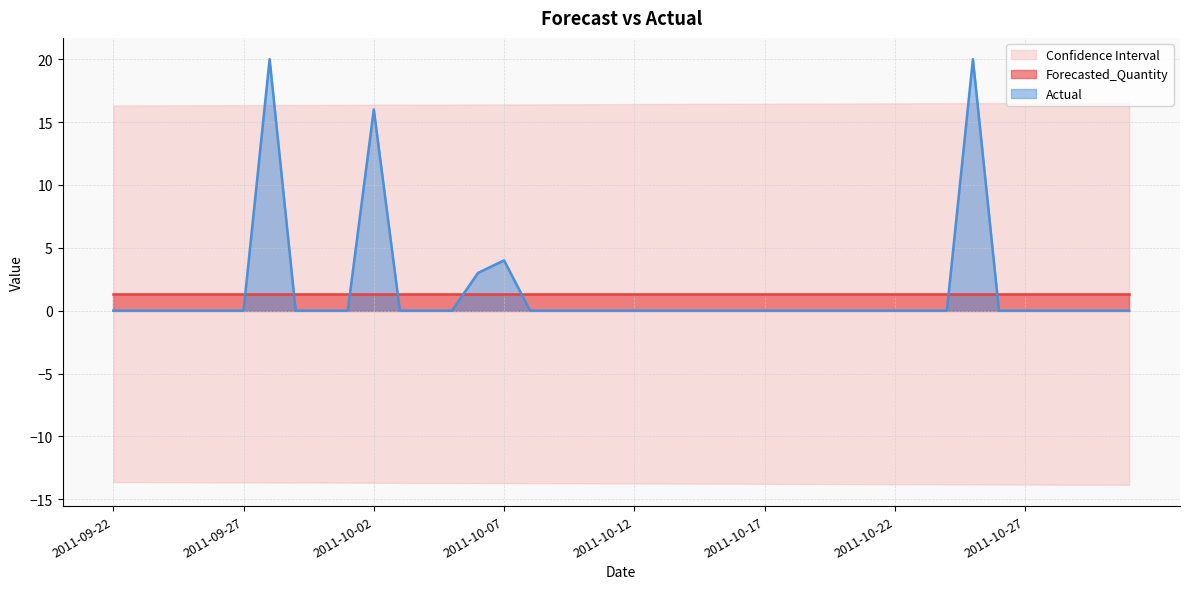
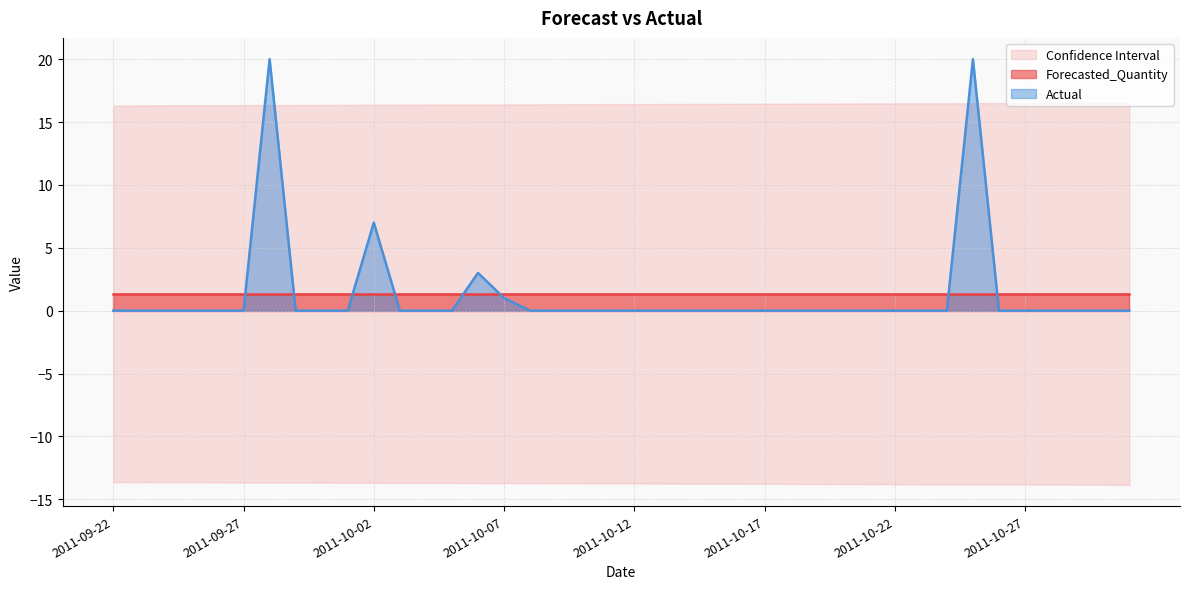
Actual, 2011-10-02: 16 -> 7
Actual, 2011-10-07: 4 -> 1
